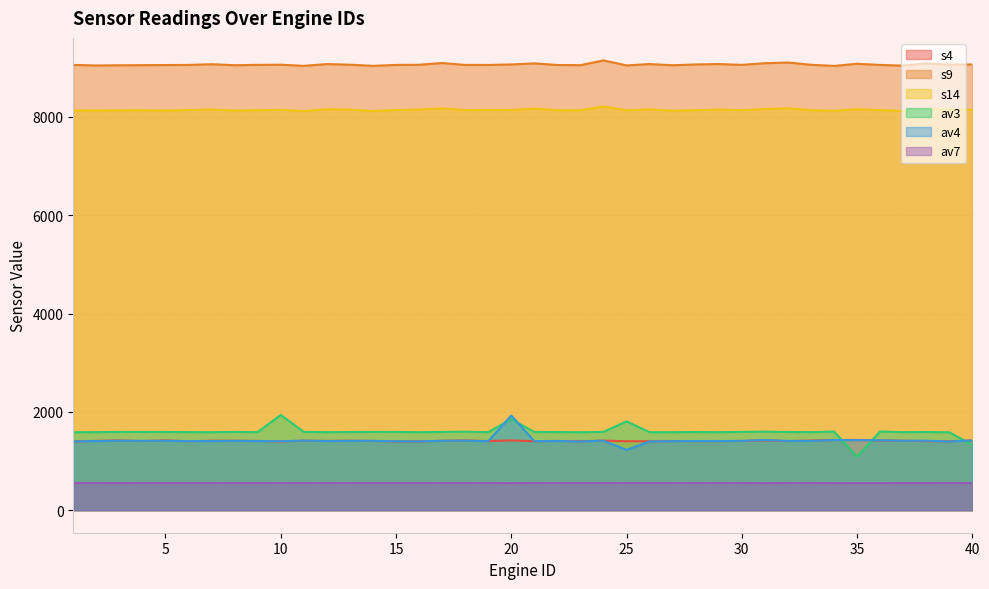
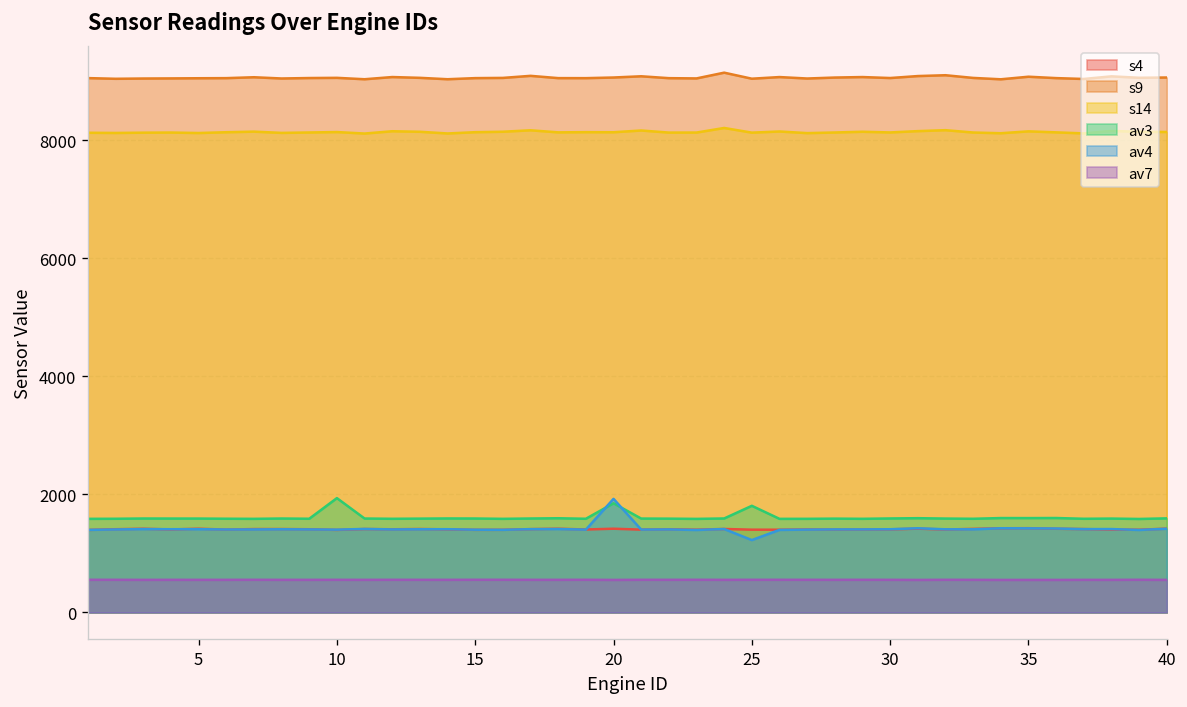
av3, 35: 1100 -> 1600
av3, 40: 1300 -> 1600
